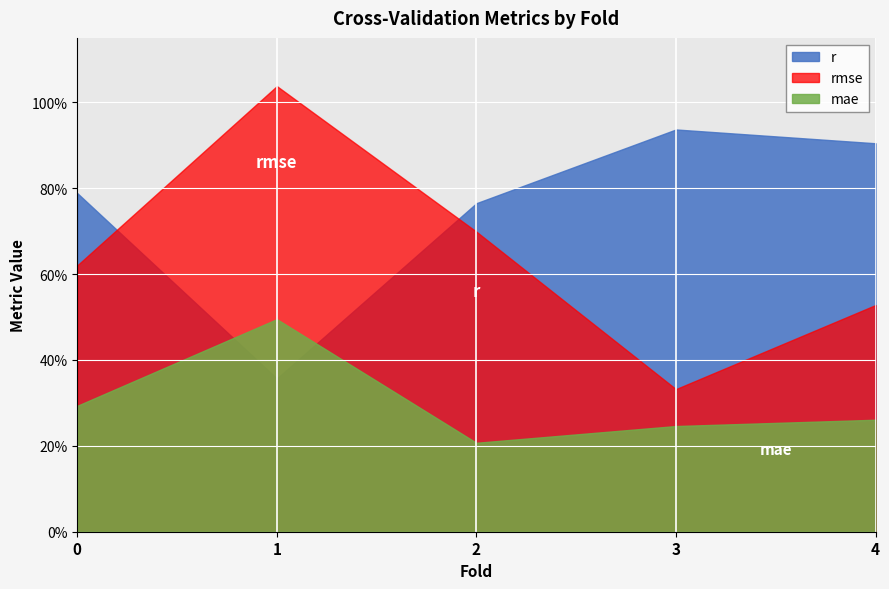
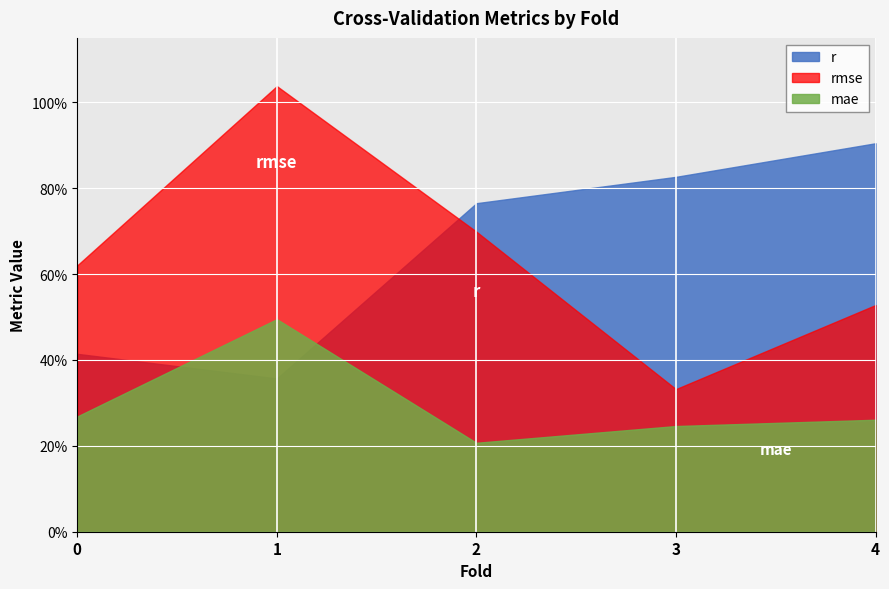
r, 0: 79% -> 41%
mae, 0: 29% -> 27%
r, 3: 94% -> 83%
